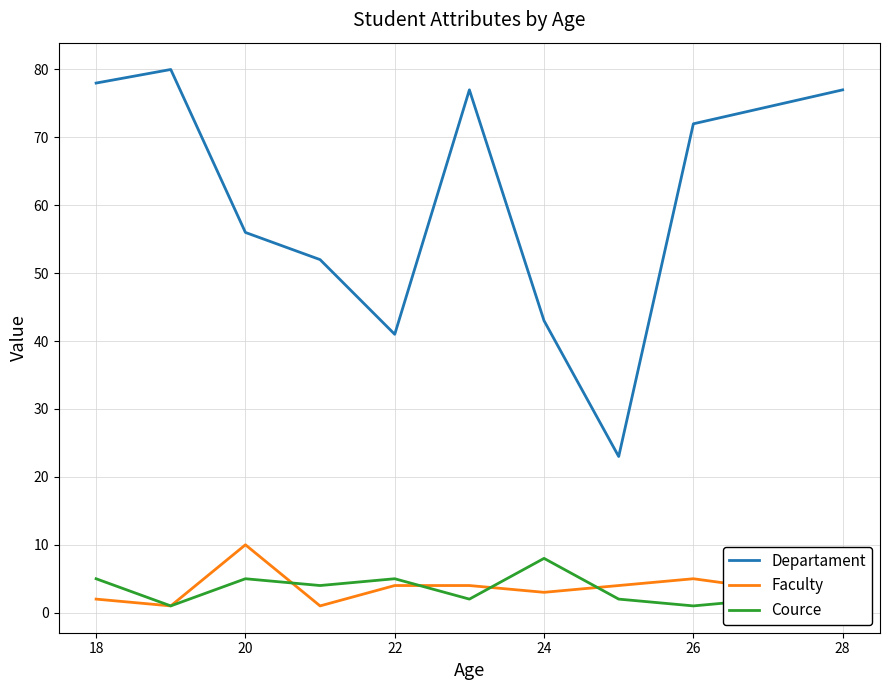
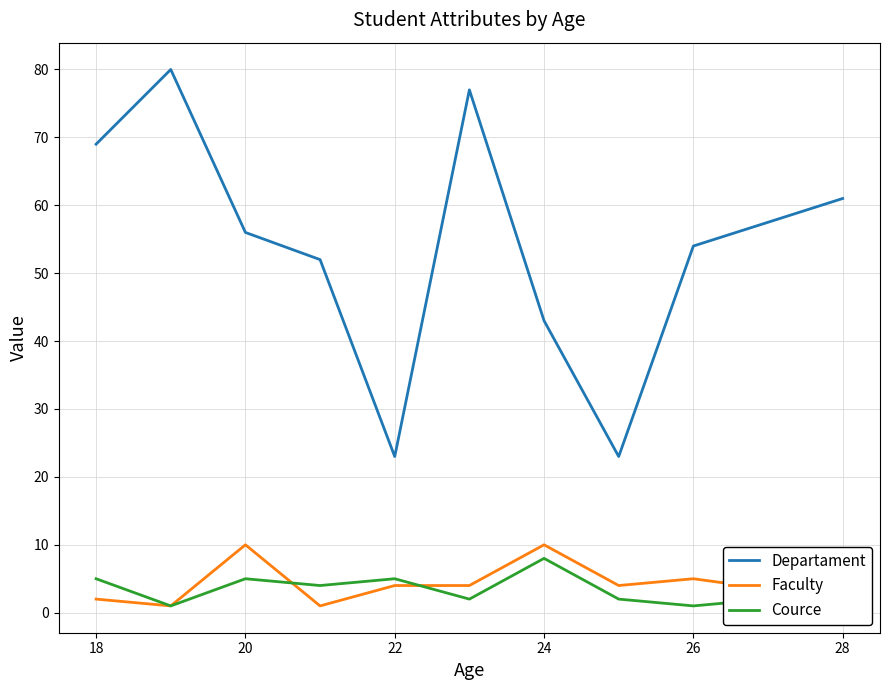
Departament, 18: 78 -> 69
Departament, 22: 41 -> 23
Faculty, 24: 3 -> 10
Departament, 26: 72 -> 54
Departament, 28: 77 -> 61
